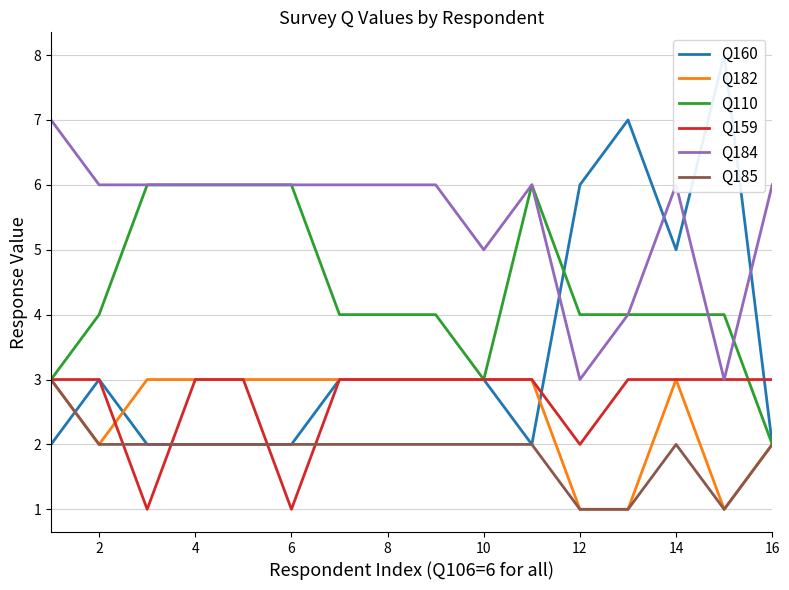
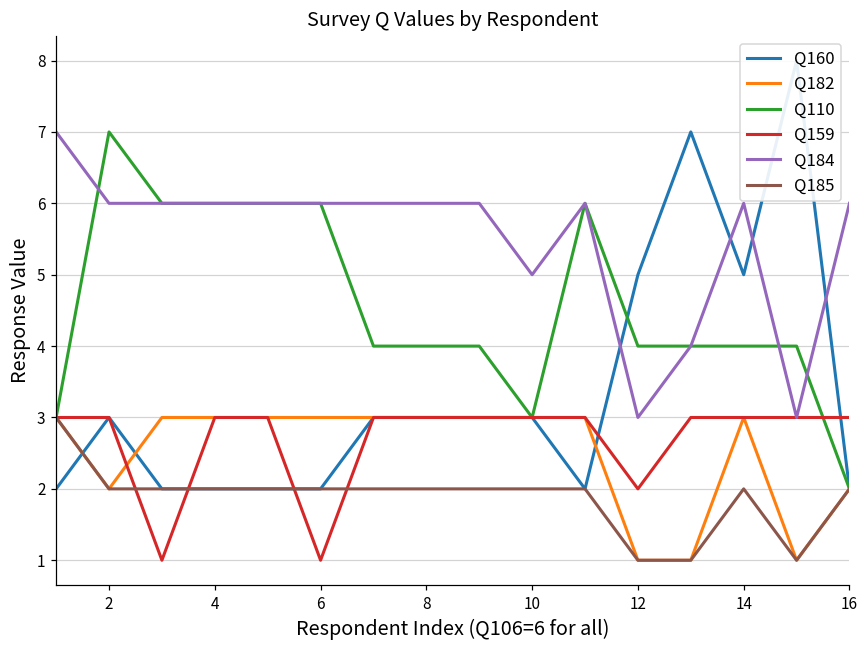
Q110, 2: 4 -> 7
Q160, 12: 6 -> 5
